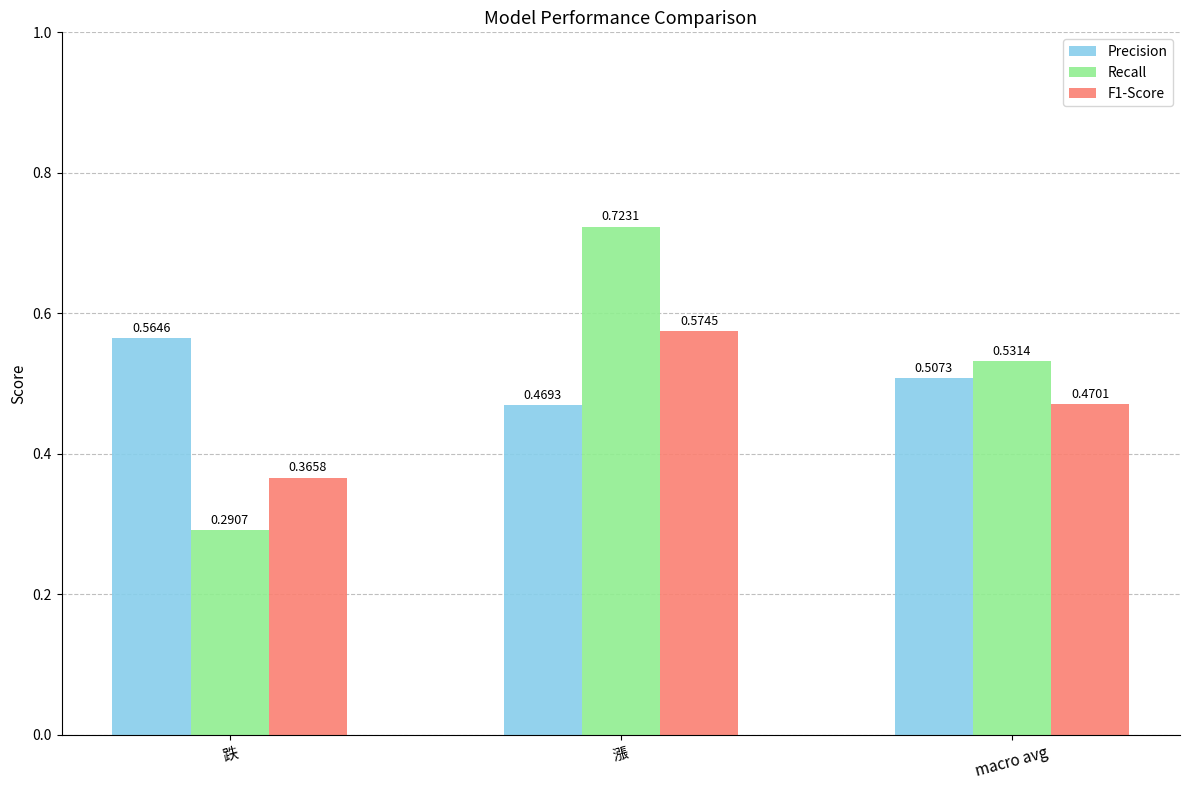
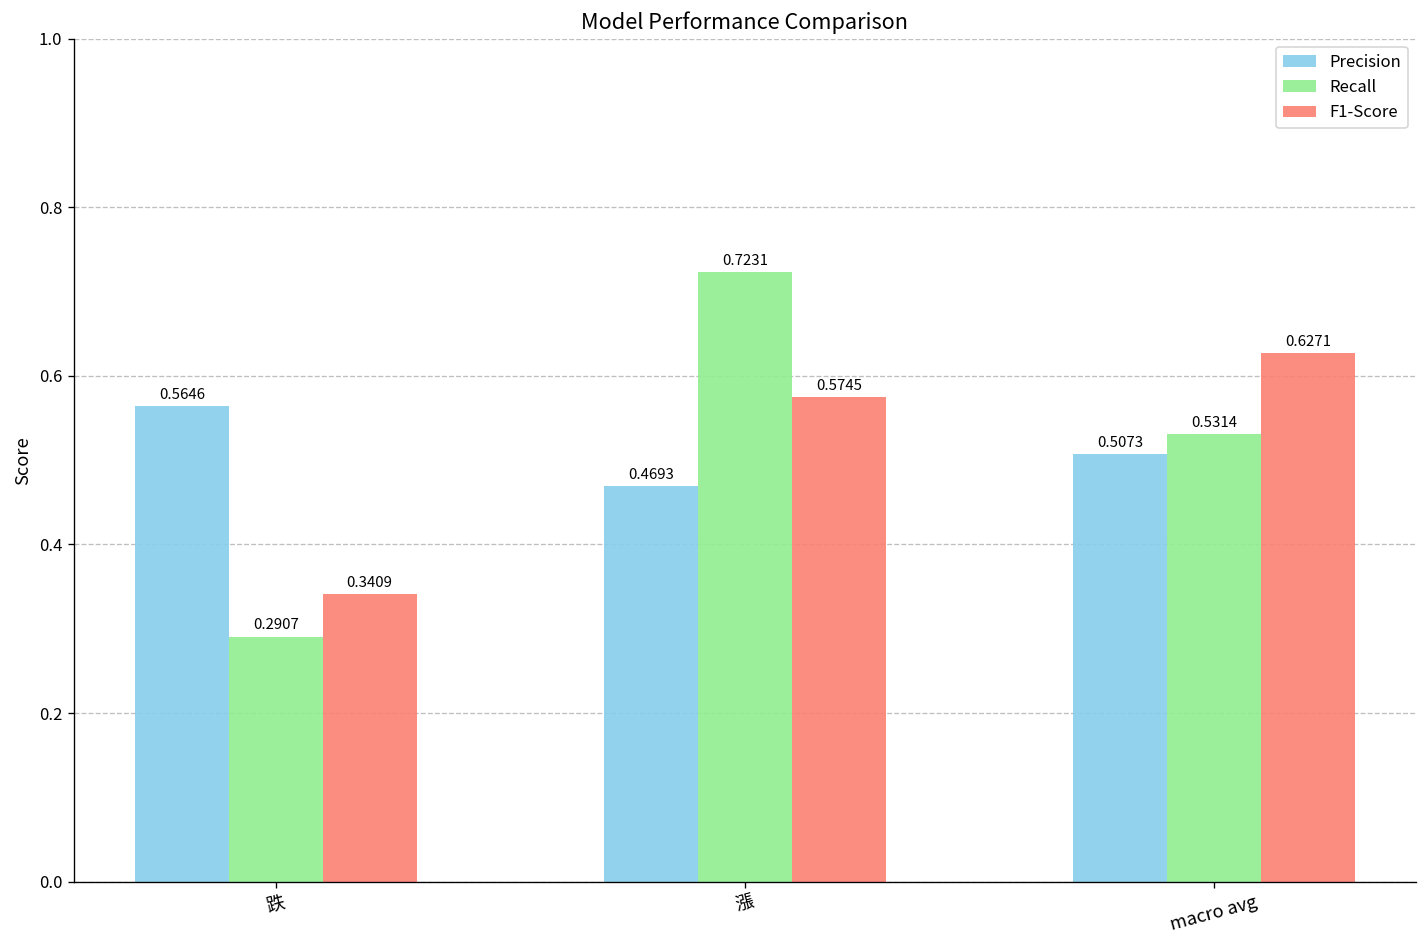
F1-Score, 跌: 0.3658 -> 0.3409
F1-Score, macro avg: 0.4701 -> 0.6271
